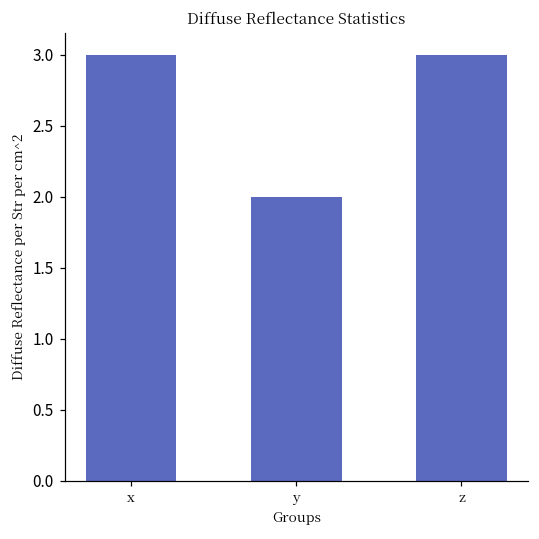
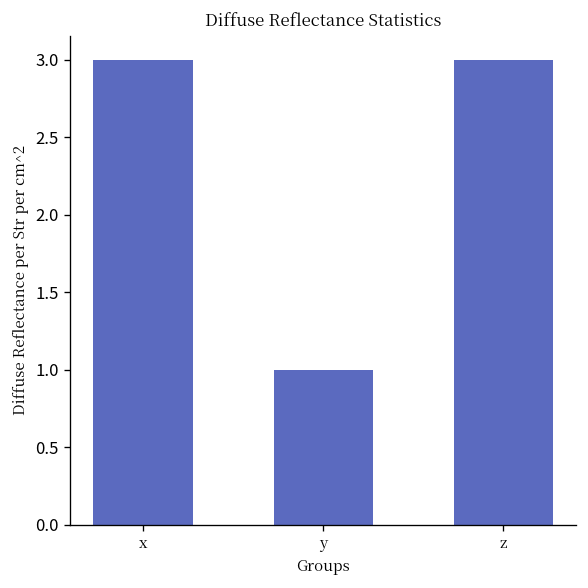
y: 2 -> 1
